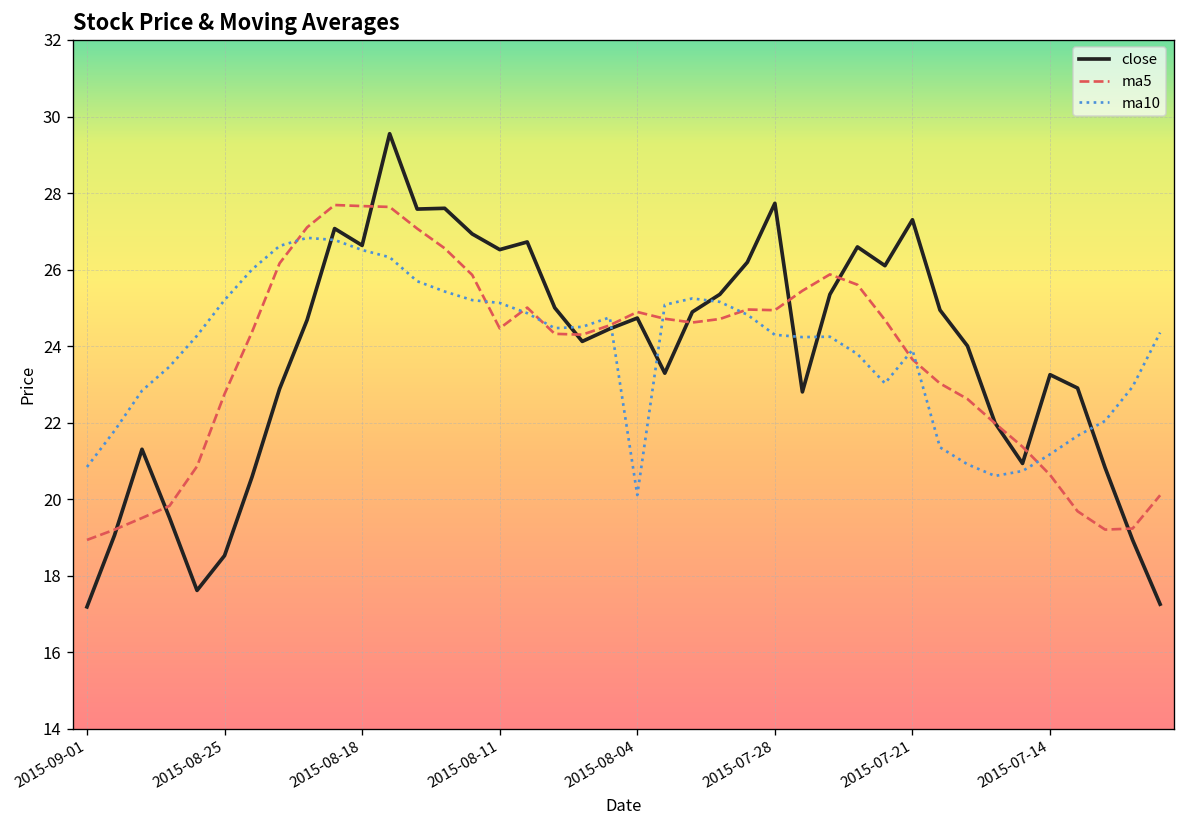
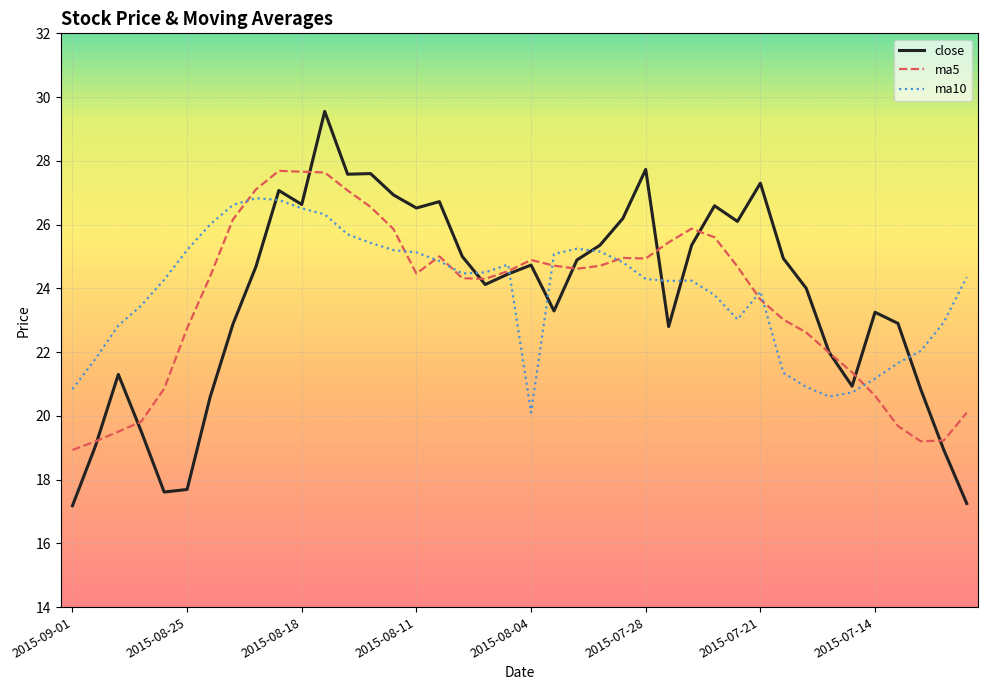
close, 2015-08-25: 18.5 -> 17.7
